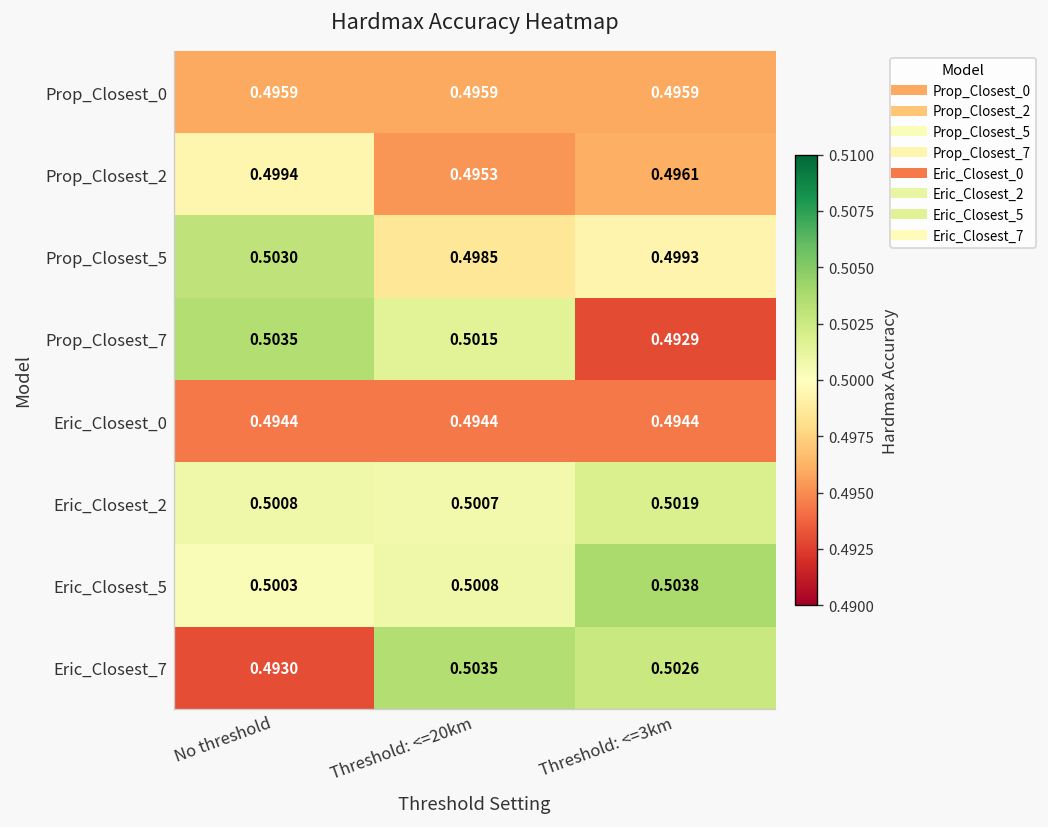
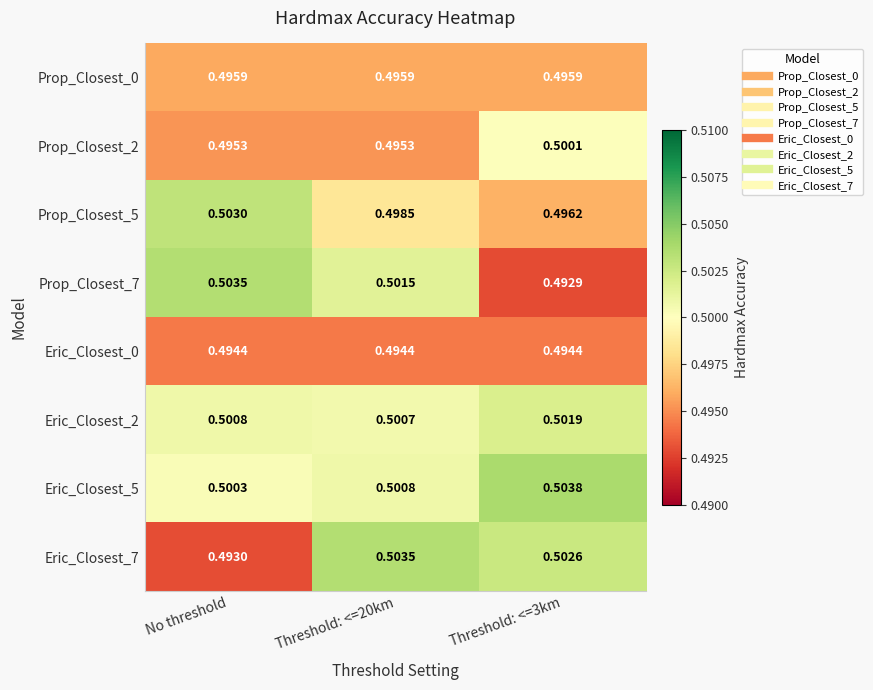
Prop_Closest_2, No threshold: 0.4994 -> 0.4953
Prop_Closest_2, Threshold: <=3km: 0.4961 -> 0.5001
Prop_Closest_5, Threshold: <=3km: 0.4993 -> 0.4962
